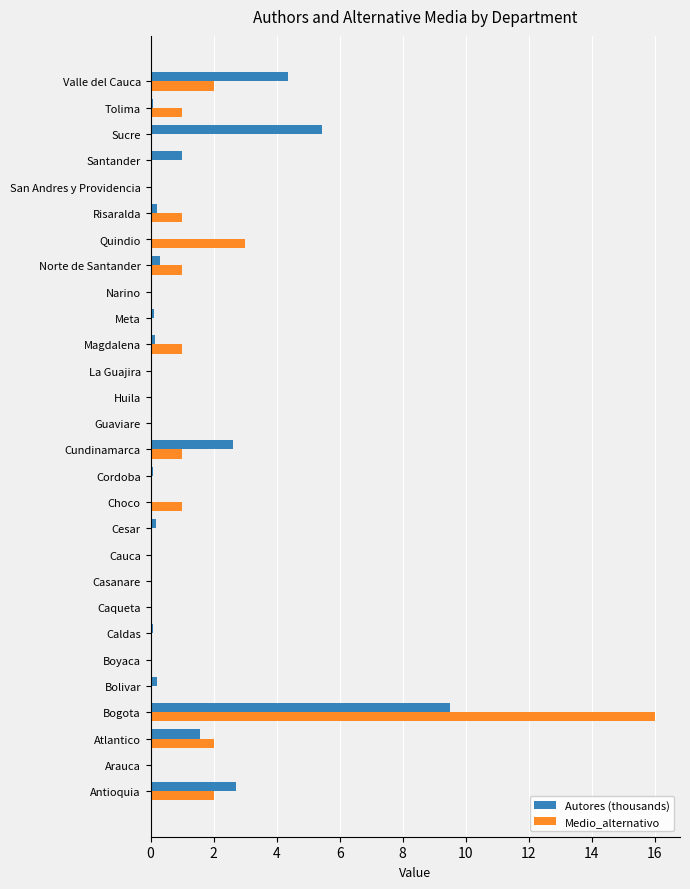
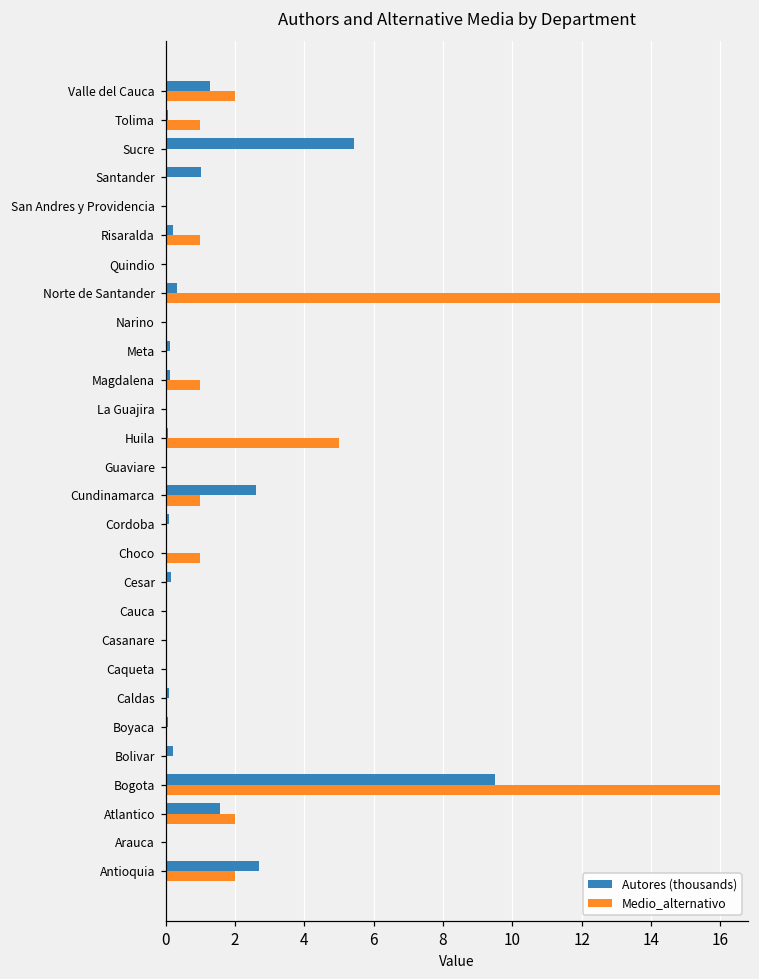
Autores (thousands), Valle del Cauca: 4.4 -> 1.3
Medio_alternativo, Quindio: 3 -> 0
Medio_alternativo, Norte de Santander: 1 -> 16
Medio_alternativo, Huila: 0 -> 5
